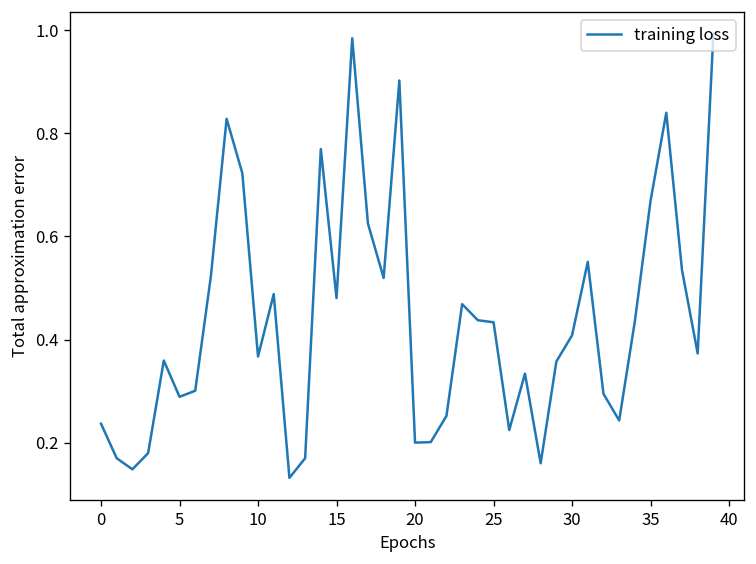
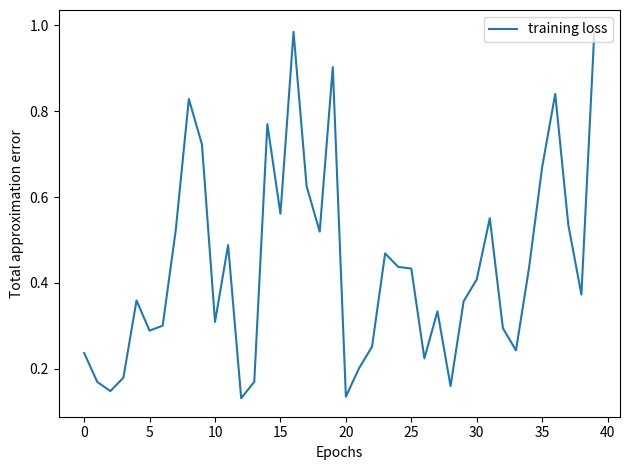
10: 0.37 -> 0.31
15: 0.48 -> 0.56
20: 0.20 -> 0.14
